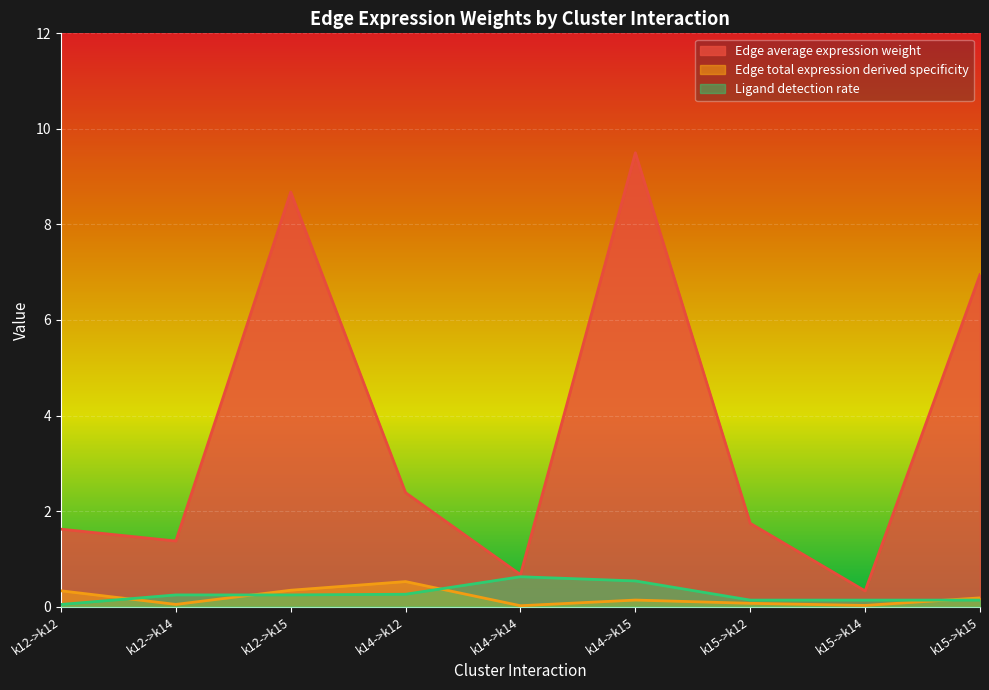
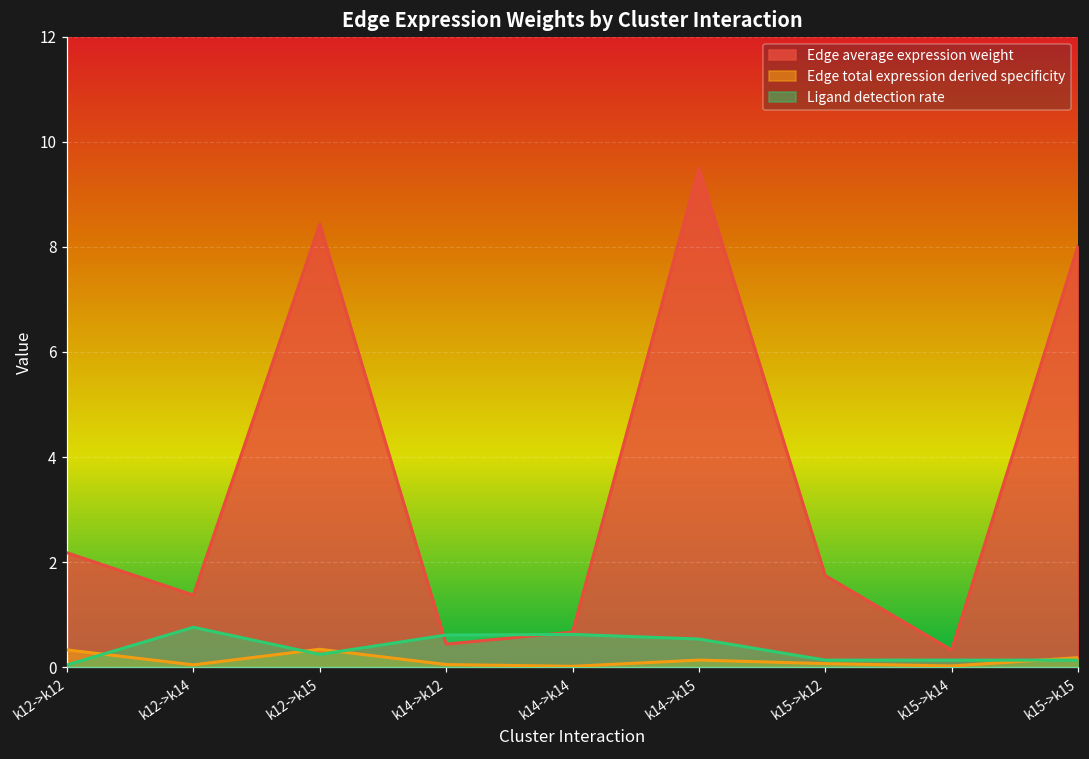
Edge average expression weight, k12->k12: 1.6 -> 2.2
Ligand detection rate, k12->k14: 0.2 -> 0.8
Edge average expression weight, k12->k15: 8.7 -> 8.4
Edge average expression weight, k14->k12: 2.4 -> 0.4
Edge total expression derived specificity, k14->k12: 0.5 -> 0.1
Ligand detection rate, k14->k12: 0.3 -> 0.6
Edge average expression weight, k15->k15: 6.9 -> 8.0
